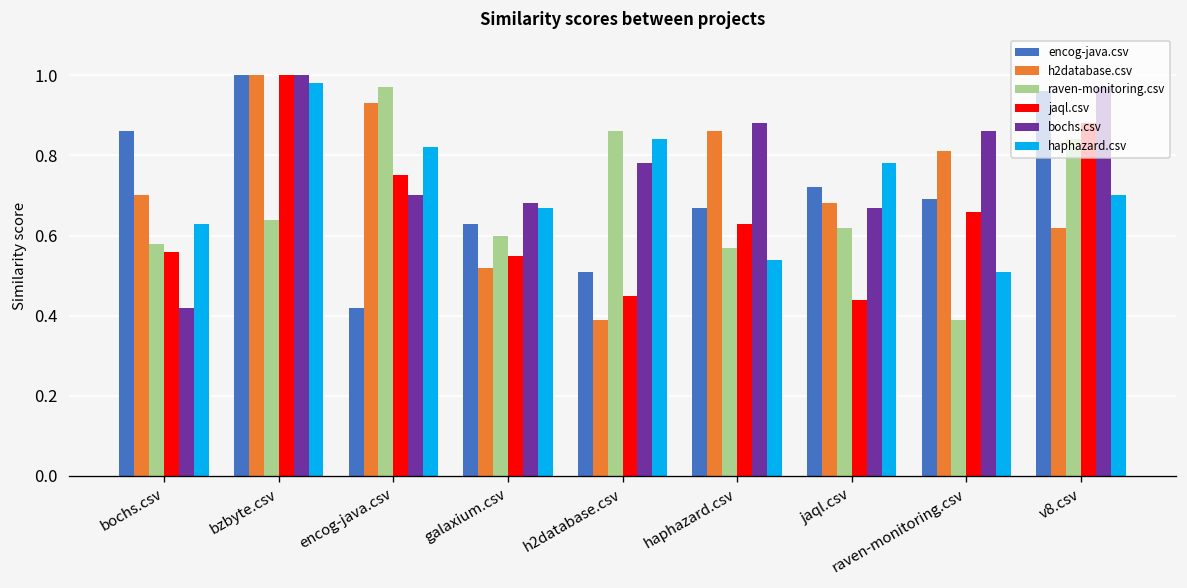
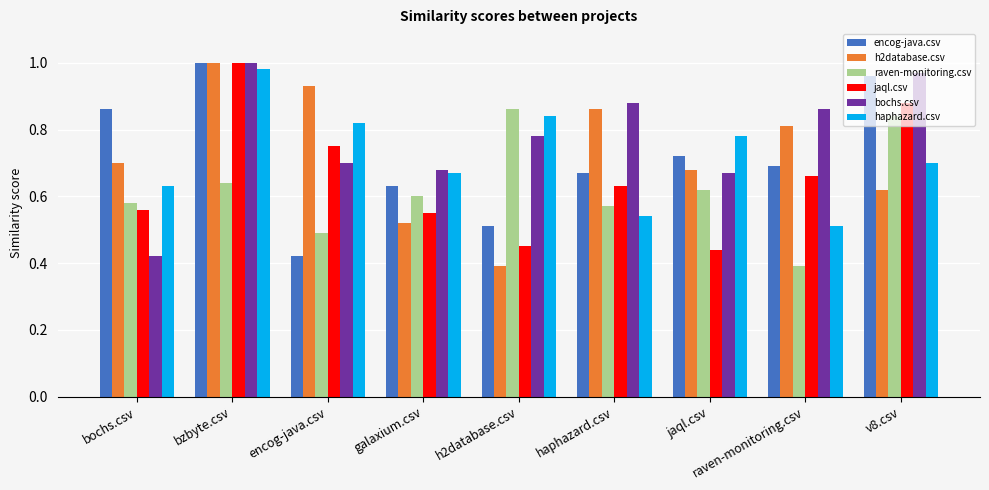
raven-monitoring.csv, encog-java.csv: 0.97 -> 0.49
